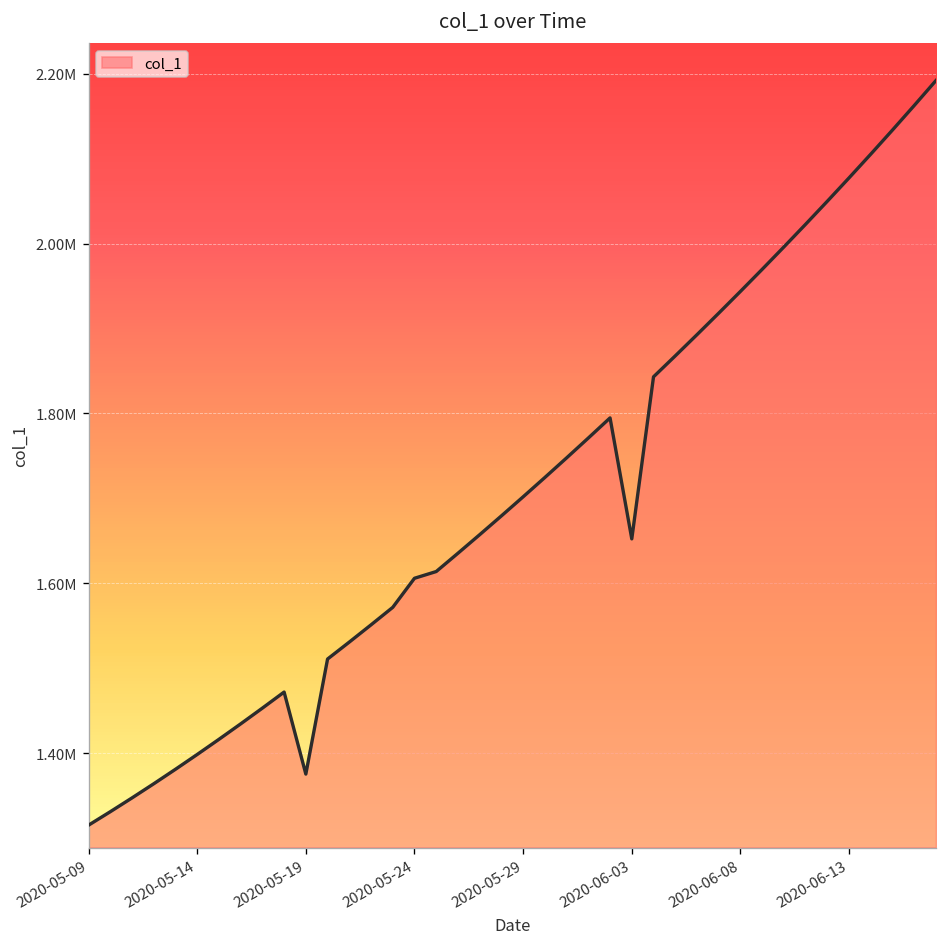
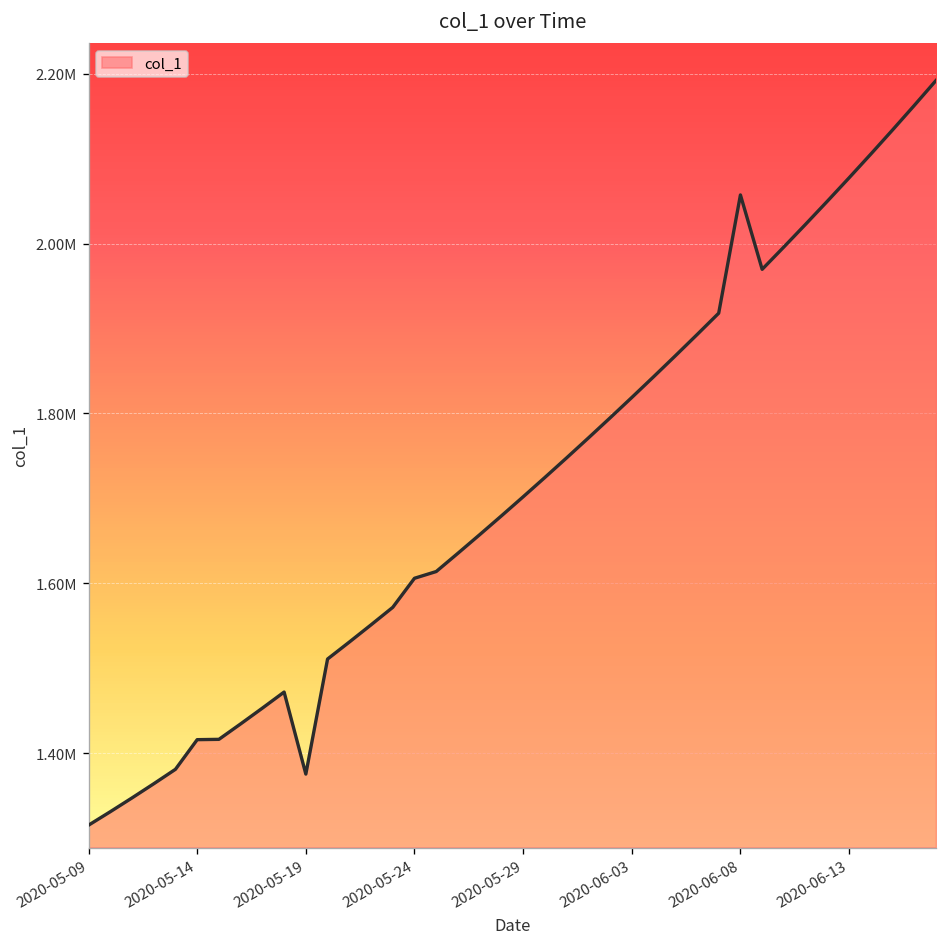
2020-05-14: 1400000 -> 1420000
2020-06-03: 1650000 -> 1820000
2020-06-08: 1940000 -> 2060000
